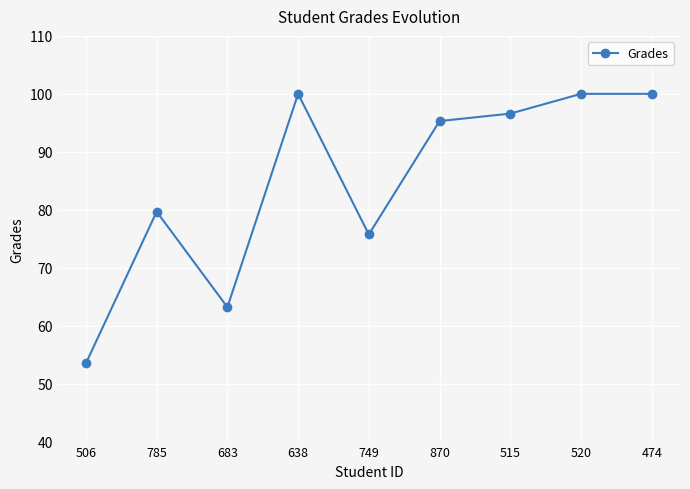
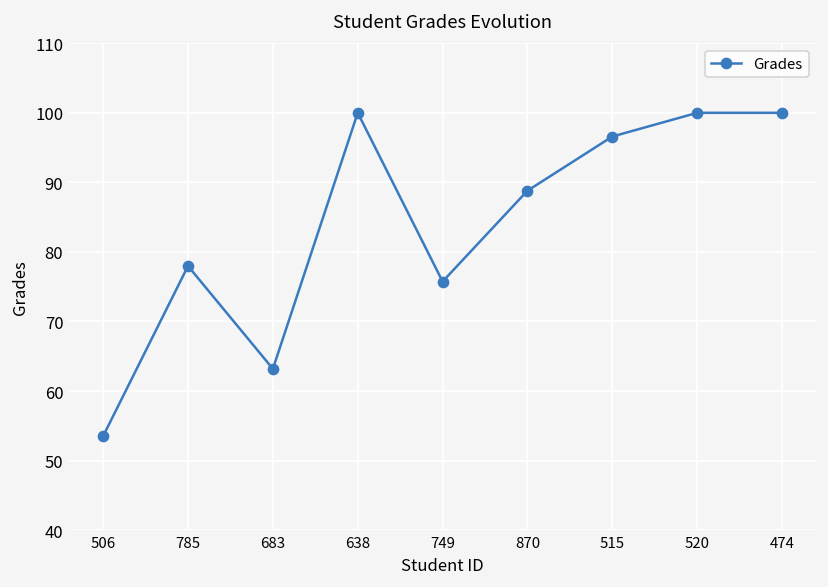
785: 80 -> 78
870: 95 -> 89
